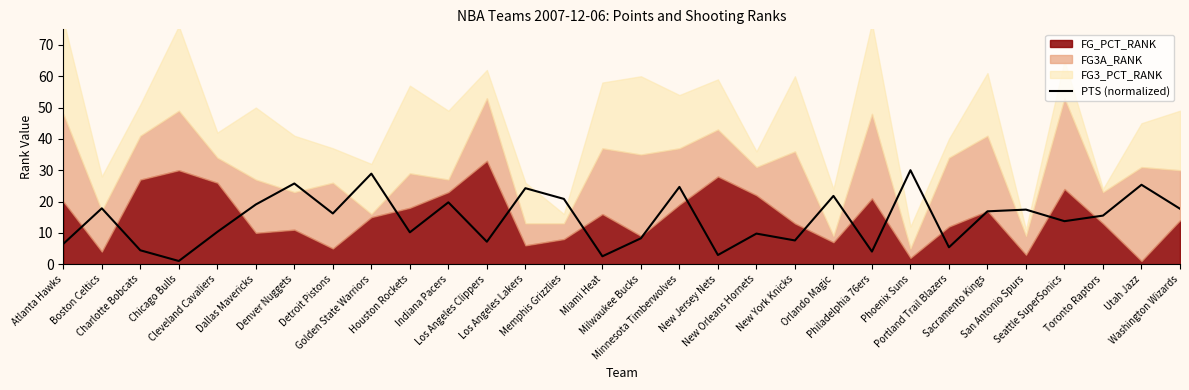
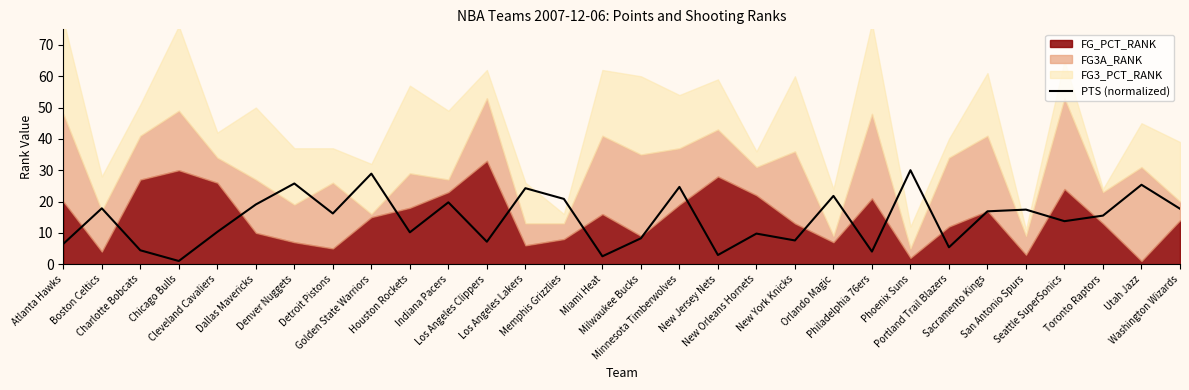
FG_PCT_RANK, Denver Nuggets: 11 -> 7
FG3A_RANK, Miami Heat: 21 -> 25
FG3A_RANK, Washington Wizards: 16 -> 6
